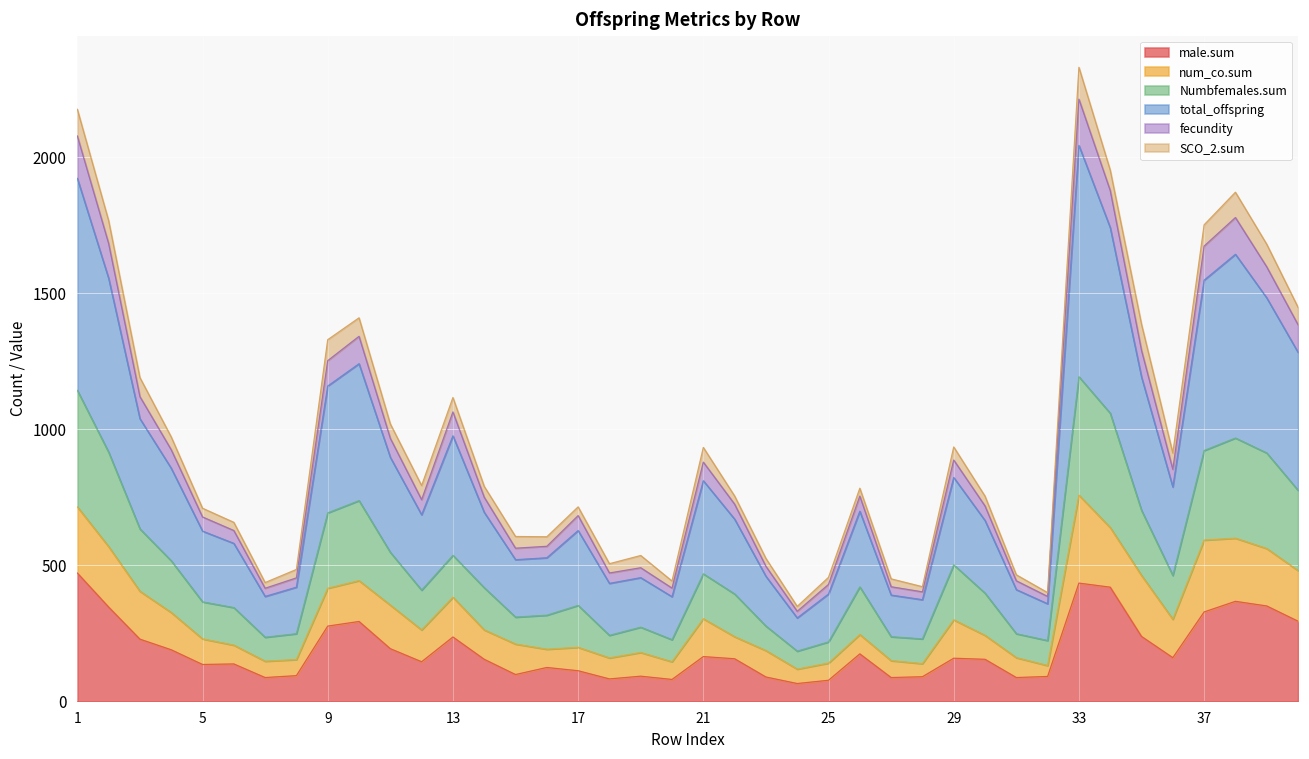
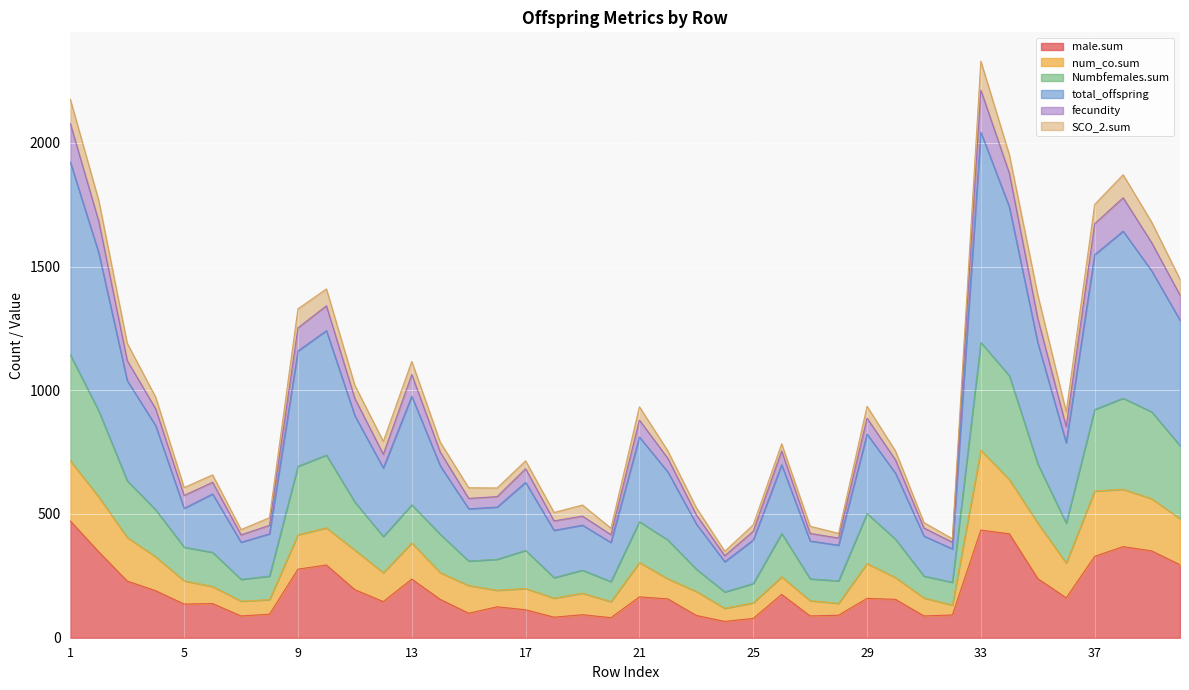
total_offspring, 5: 260 -> 160
